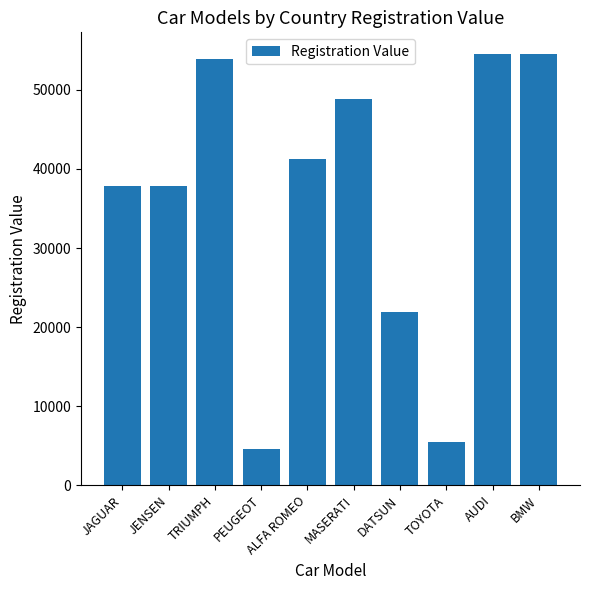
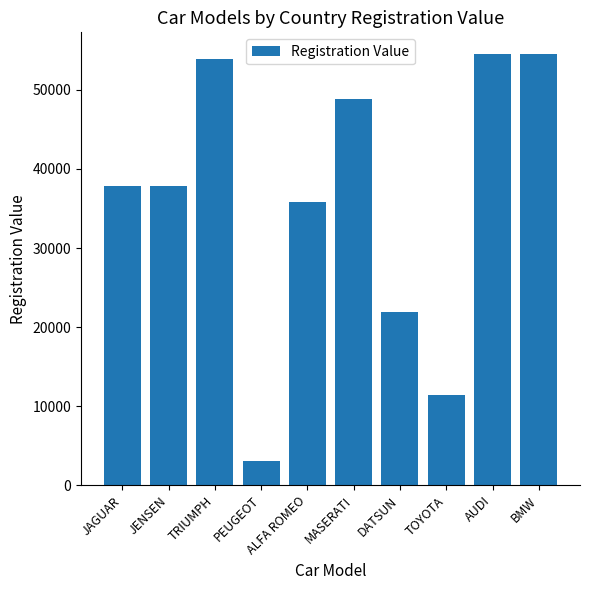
PEUGEOT: 5000 -> 3000
ALFA ROMEO: 41000 -> 36000
TOYOTA: 6000 -> 11000
